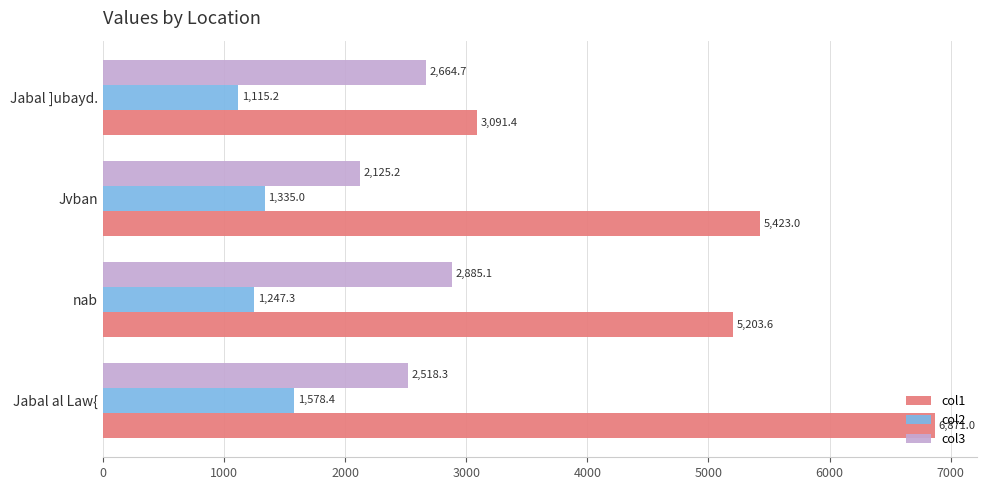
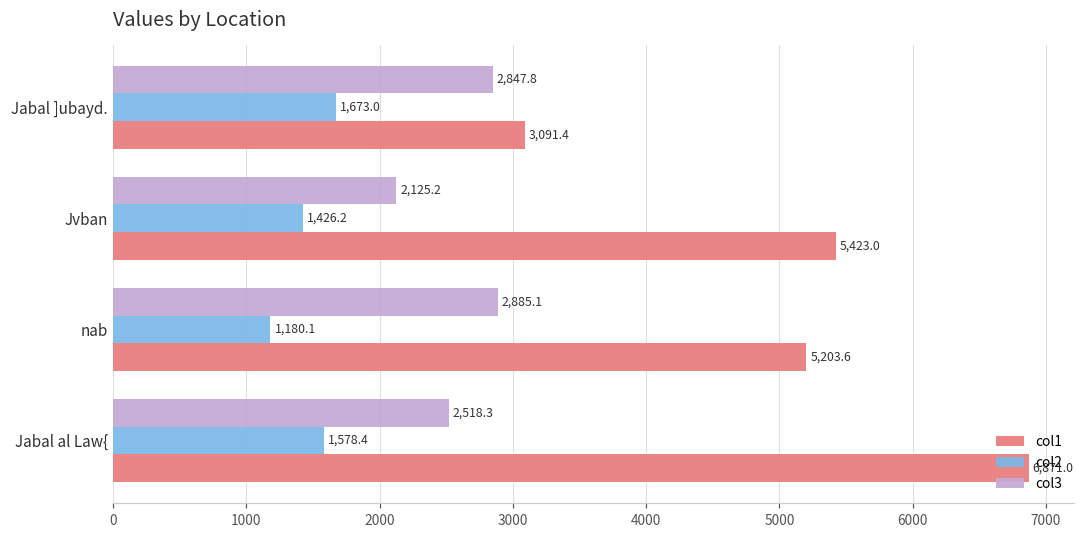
col3, Jabal ]ubayd.: 2,664.7 -> 2,847.8
col2, Jabal ]ubayd.: 1,115.2 -> 1,673.0
col2, Jvban: 1,335.0 -> 1,426.2
col2, nab: 1,247.3 -> 1,180.1
